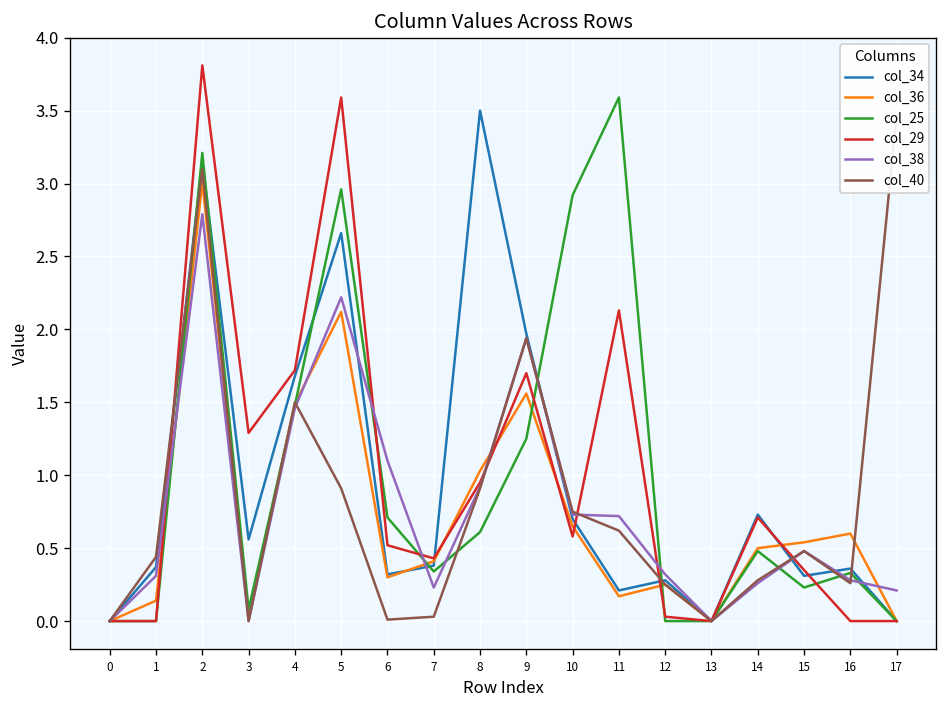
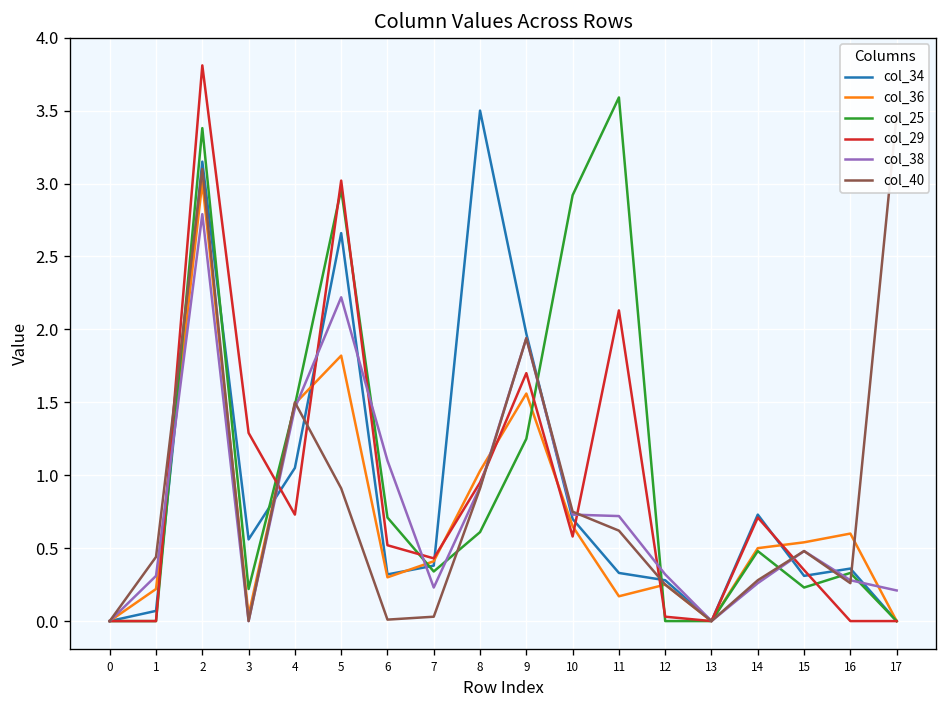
col_34, 1: 0.37 -> 0.07
col_36, 1: 0.14 -> 0.22
col_25, 2: 3.21 -> 3.38
col_25, 3: 0.08 -> 0.22
col_34, 4: 1.68 -> 1.05
col_29, 4: 1.72 -> 0.73
col_36, 5: 2.12 -> 1.82
col_29, 5: 3.59 -> 3.02
col_34, 11: 0.21 -> 0.33
